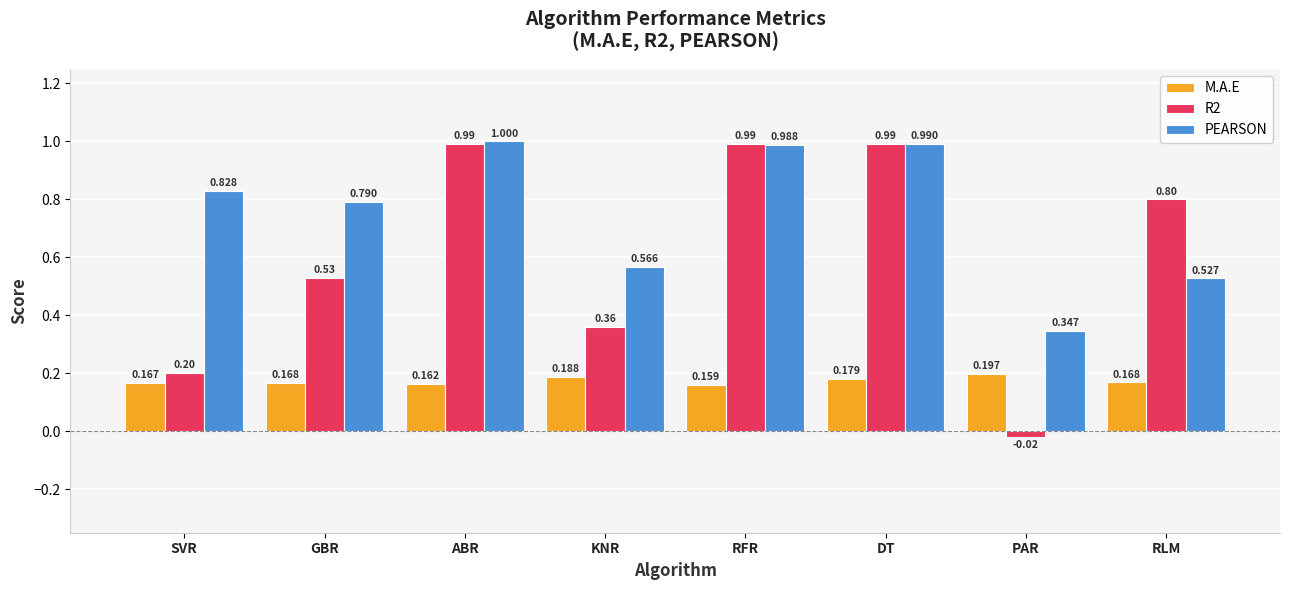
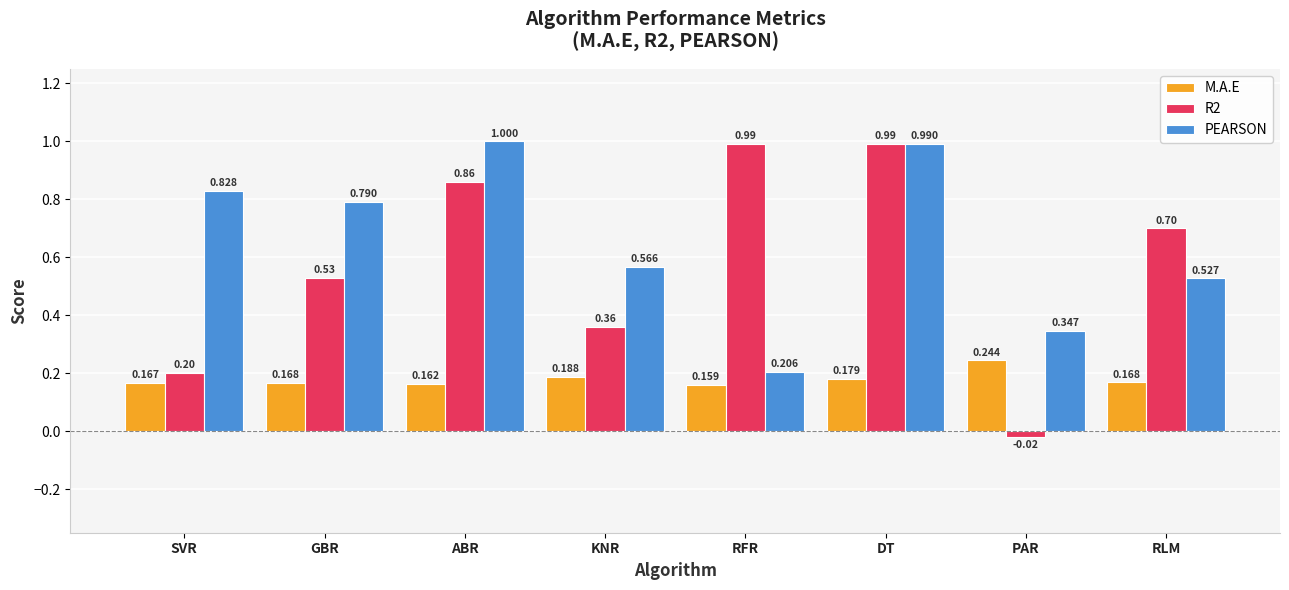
R2, ABR: 0.99 -> 0.86
PEARSON, RFR: 0.988 -> 0.206
M.A.E, PAR: 0.197 -> 0.244
R2, RLM: 0.80 -> 0.70
